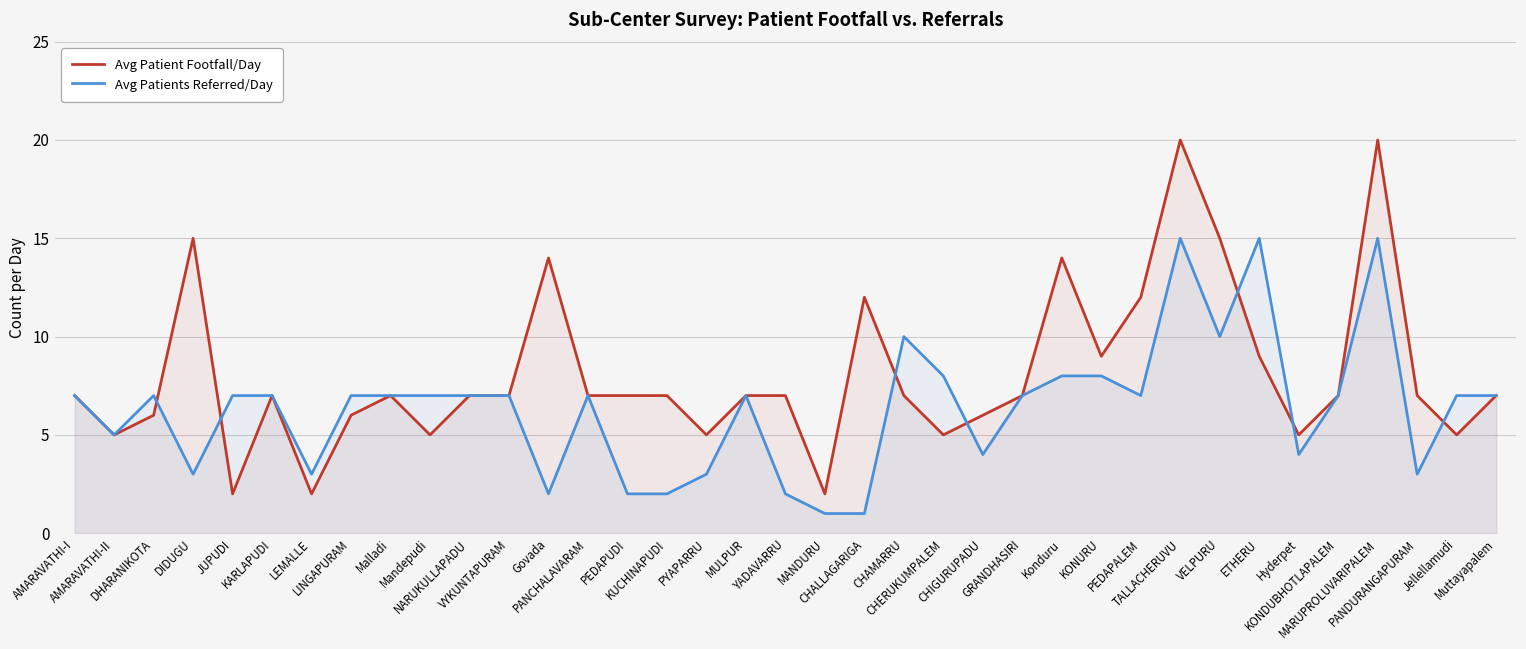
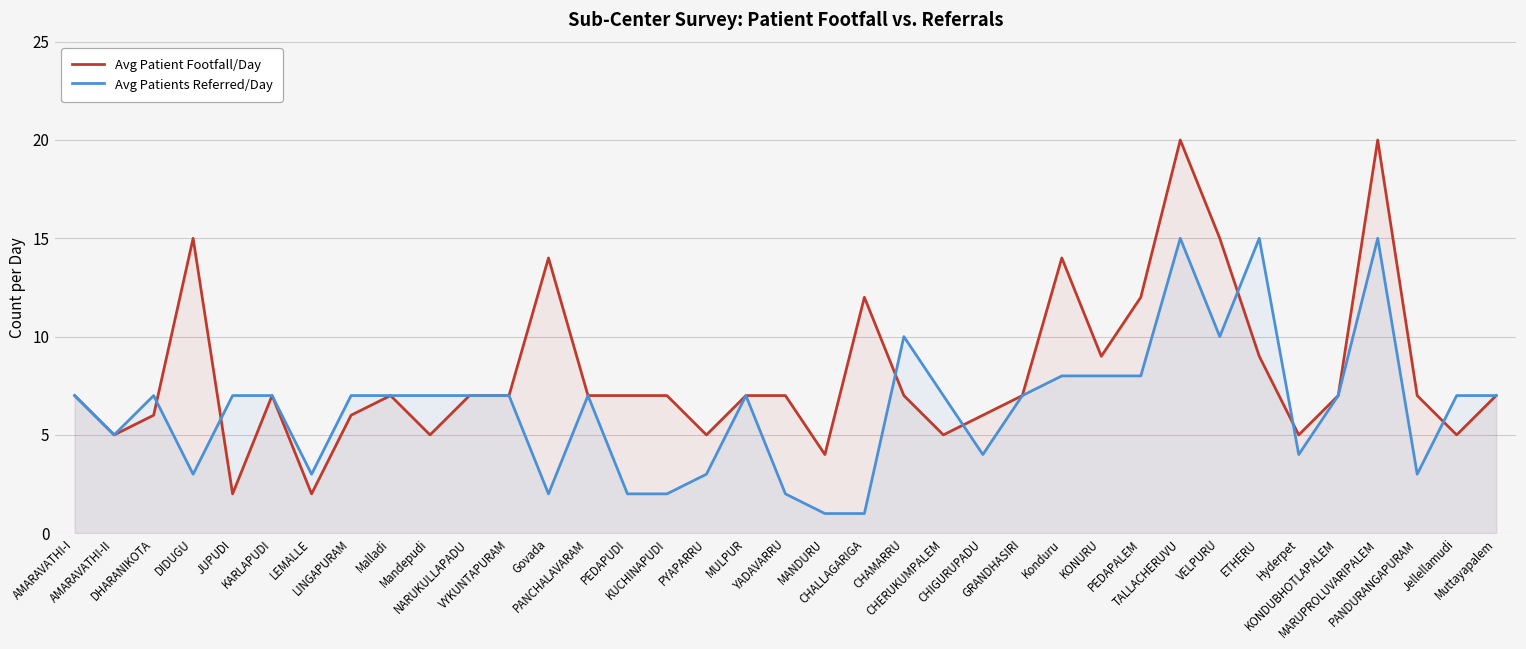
Avg Patient Footfall/Day, MANDURU: 2 -> 4
Avg Patients Referred/Day, CHERUKUMPALEM: 8 -> 7
Avg Patients Referred/Day, PEDAPALEM: 7 -> 8
